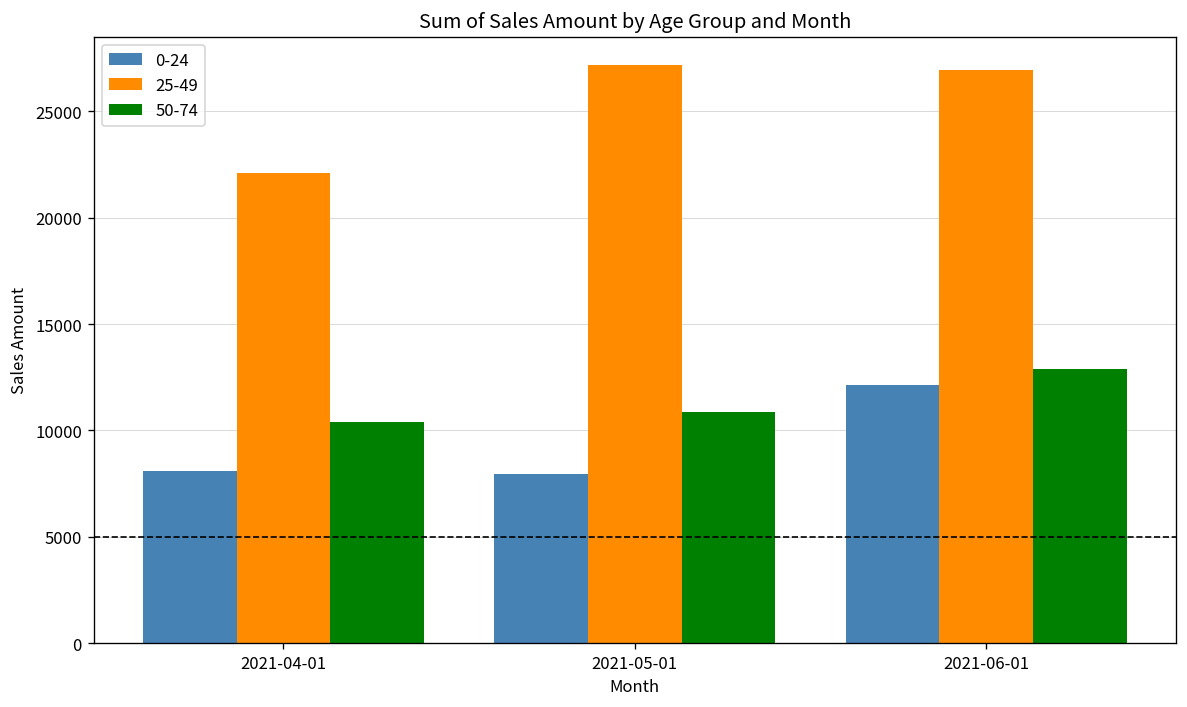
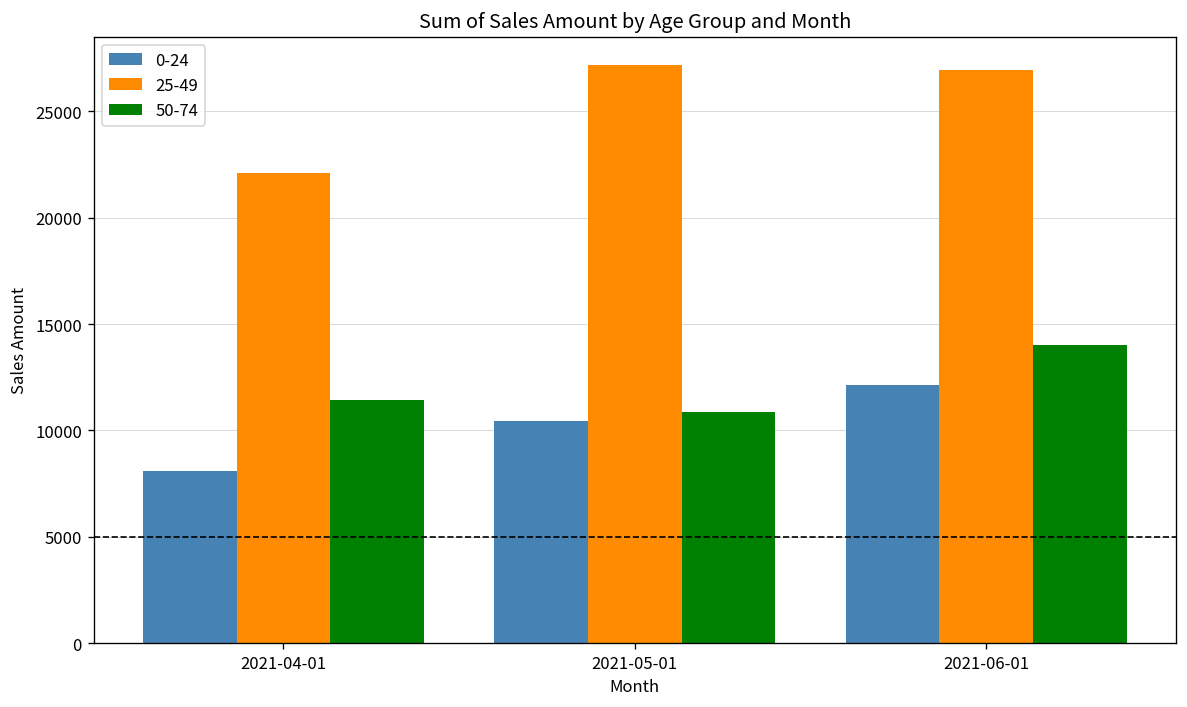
50-74, 2021-04-01: 10400 -> 11400
0-24, 2021-05-01: 7900 -> 10500
50-74, 2021-06-01: 12900 -> 14000
